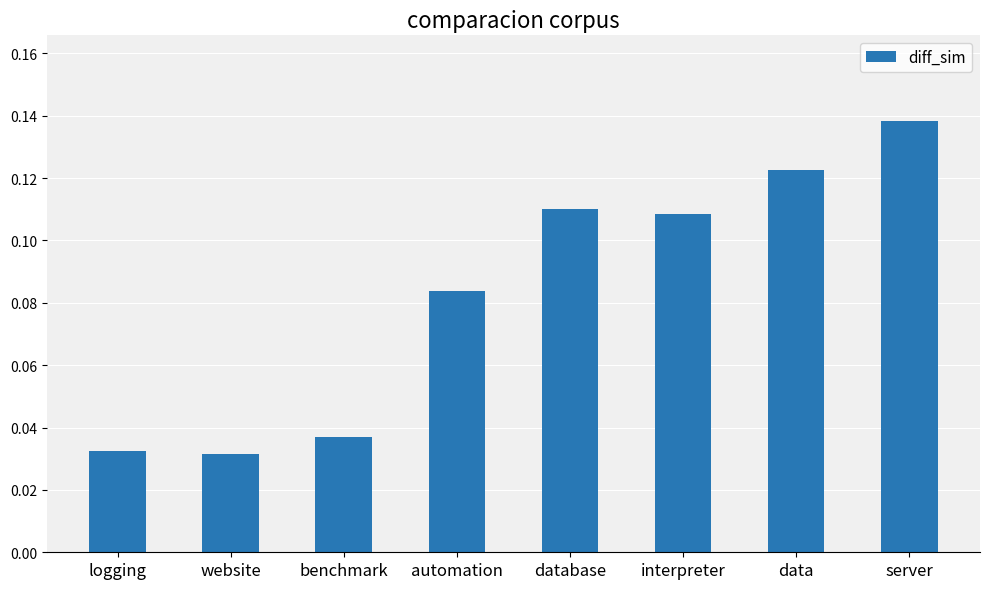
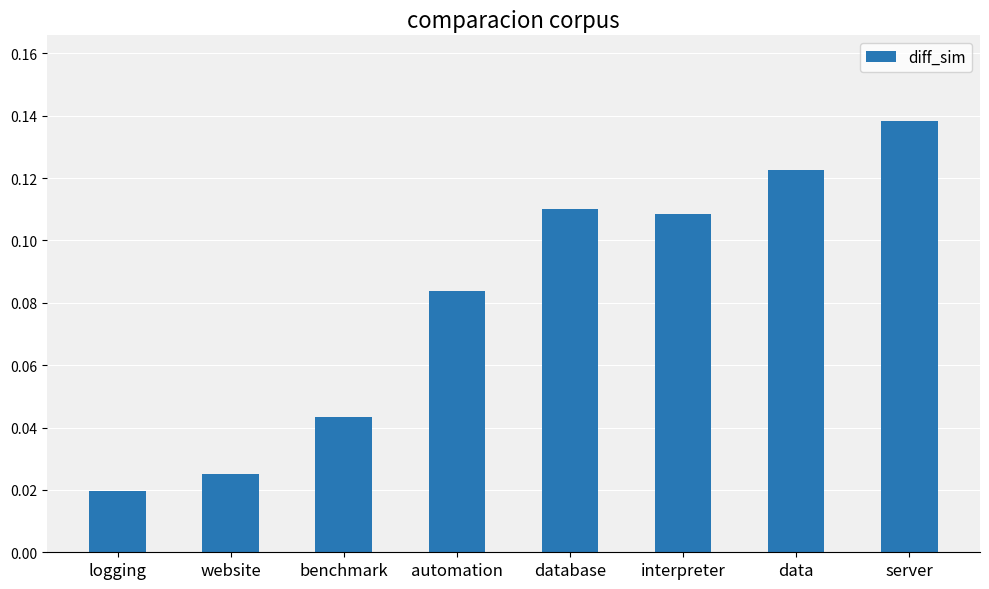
logging: 0.032 -> 0.020
website: 0.032 -> 0.025
benchmark: 0.037 -> 0.043
